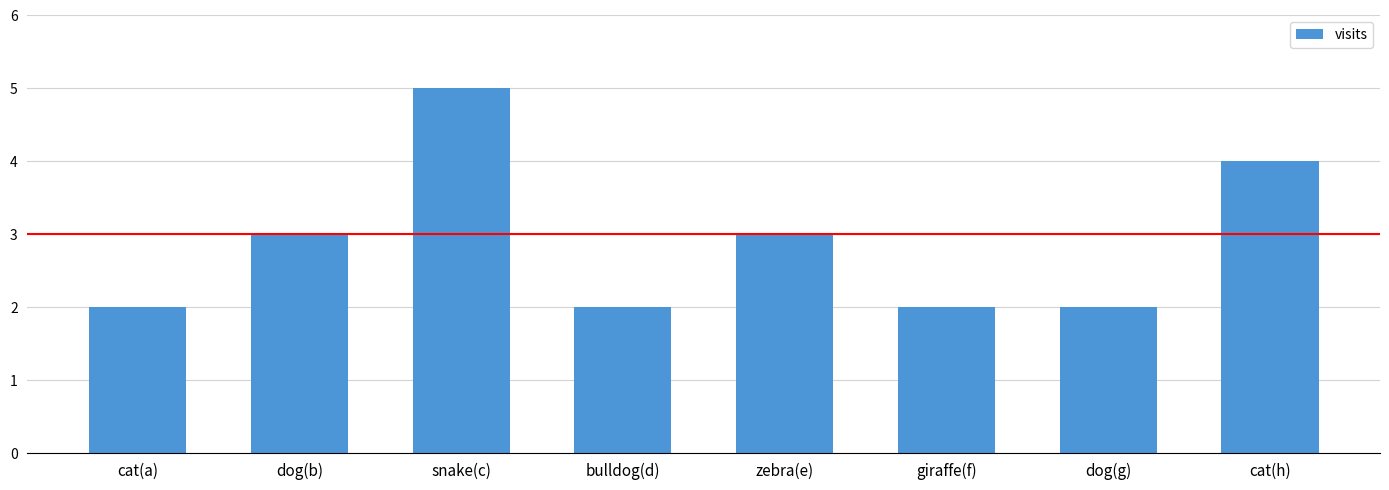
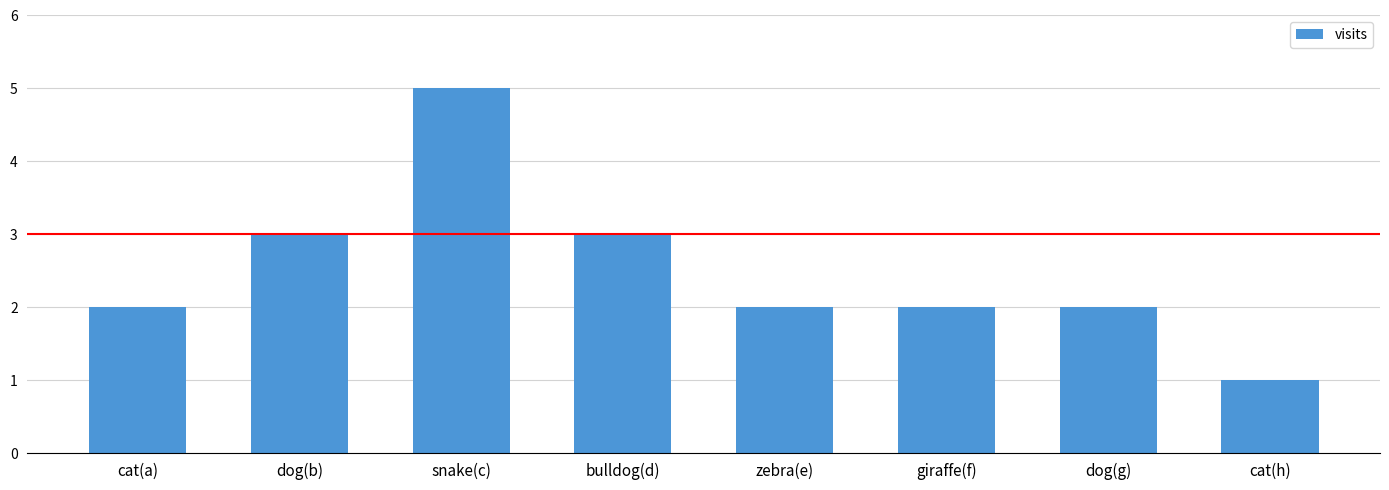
bulldog(d): 2 -> 3
zebra(e): 3 -> 2
cat(h): 4 -> 1
